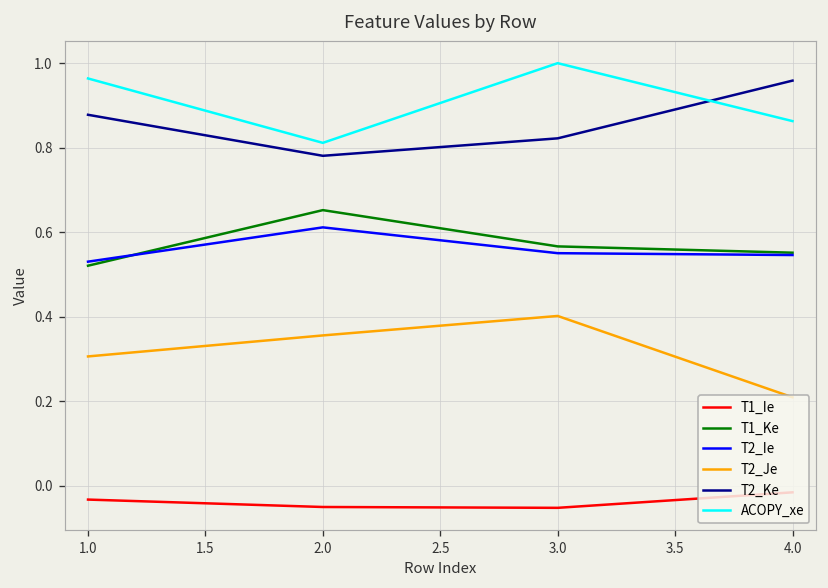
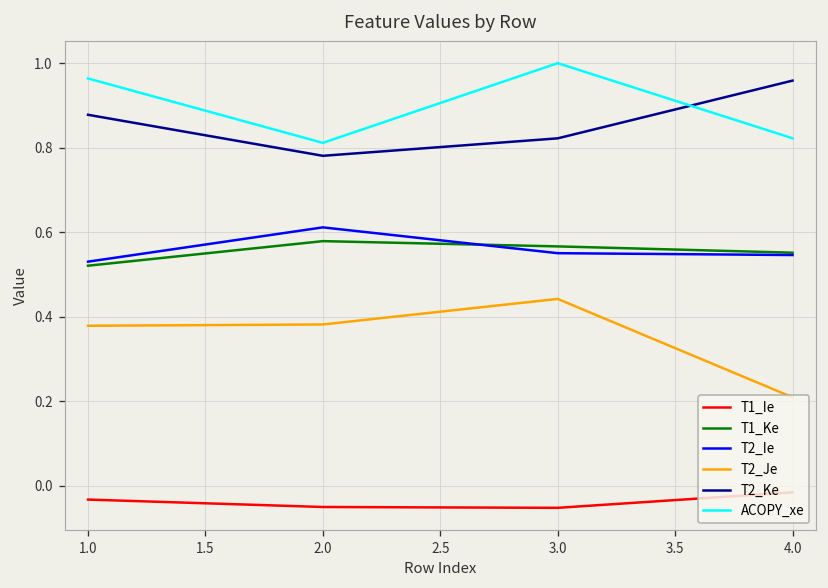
T2_Je, 1.0: 0.31 -> 0.38
T1_Ke, 2.0: 0.65 -> 0.58
T2_Je, 2.0: 0.36 -> 0.38
T2_Je, 3.0: 0.40 -> 0.44
ACOPY_xe, 4.0: 0.86 -> 0.82
